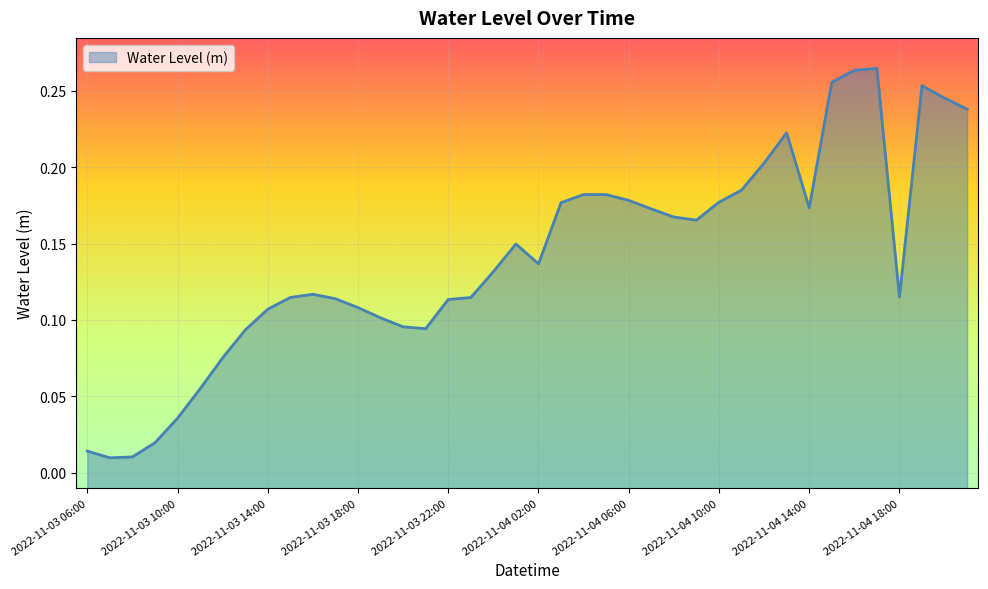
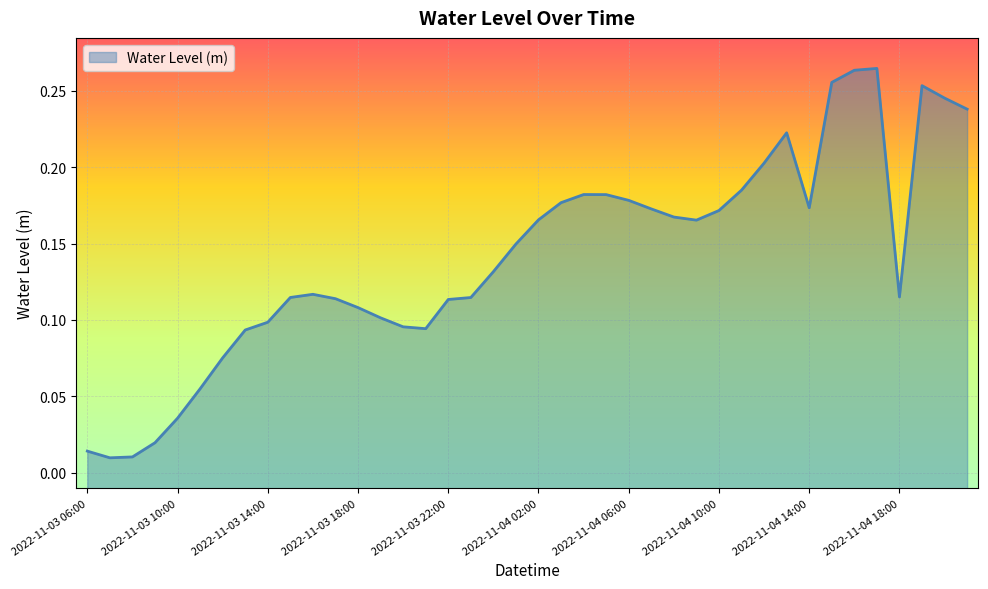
2022-11-03 14:00: 0.107 -> 0.099
2022-11-04 02:00: 0.137 -> 0.166
2022-11-04 10:00: 0.177 -> 0.172
